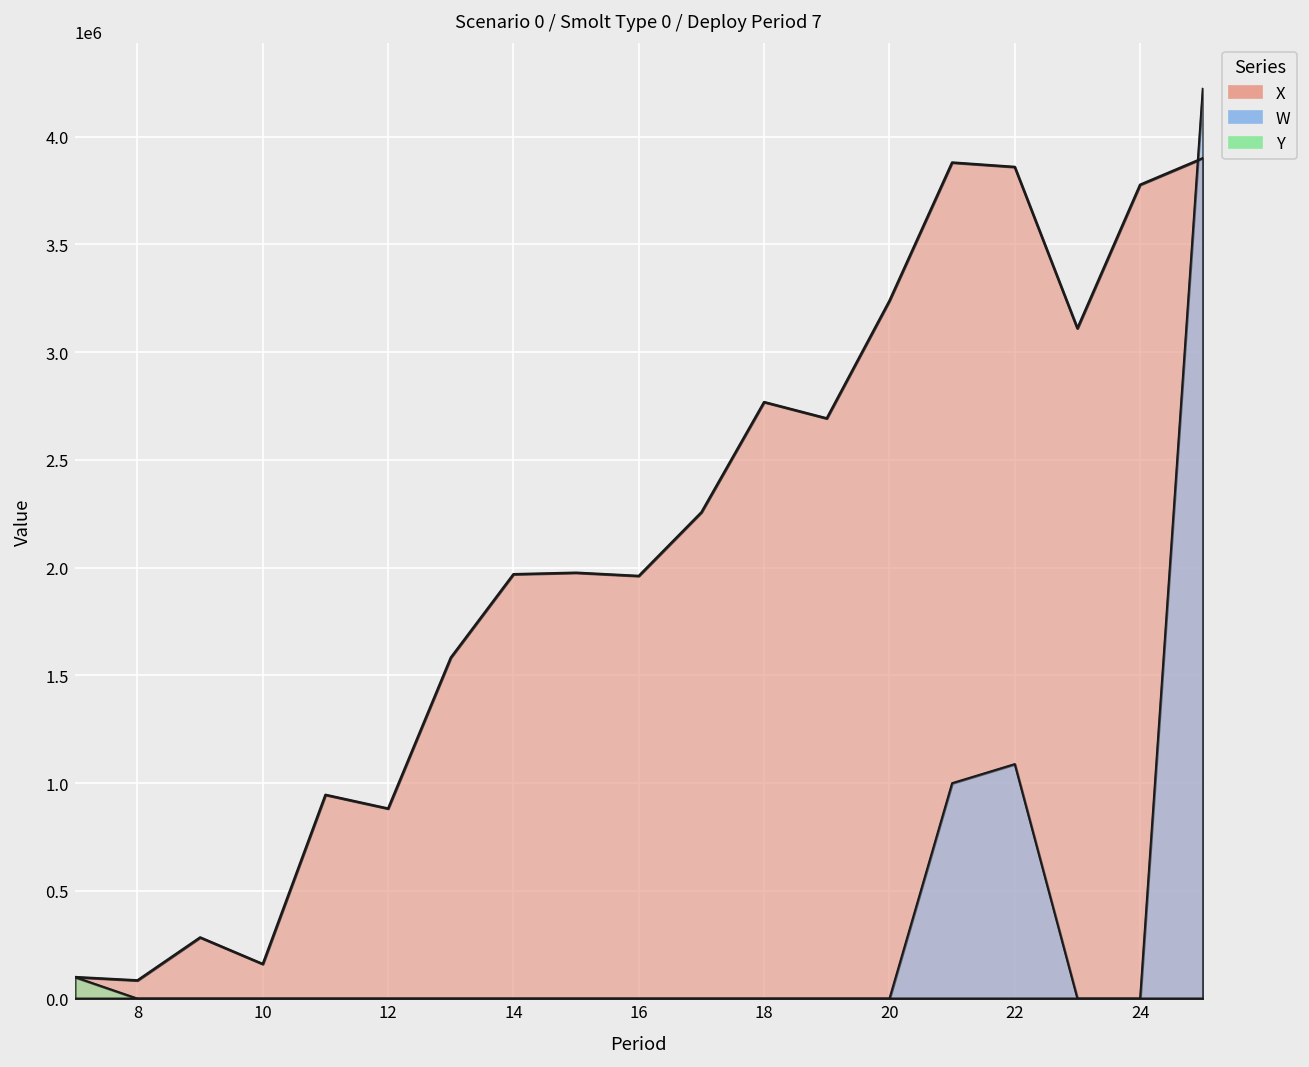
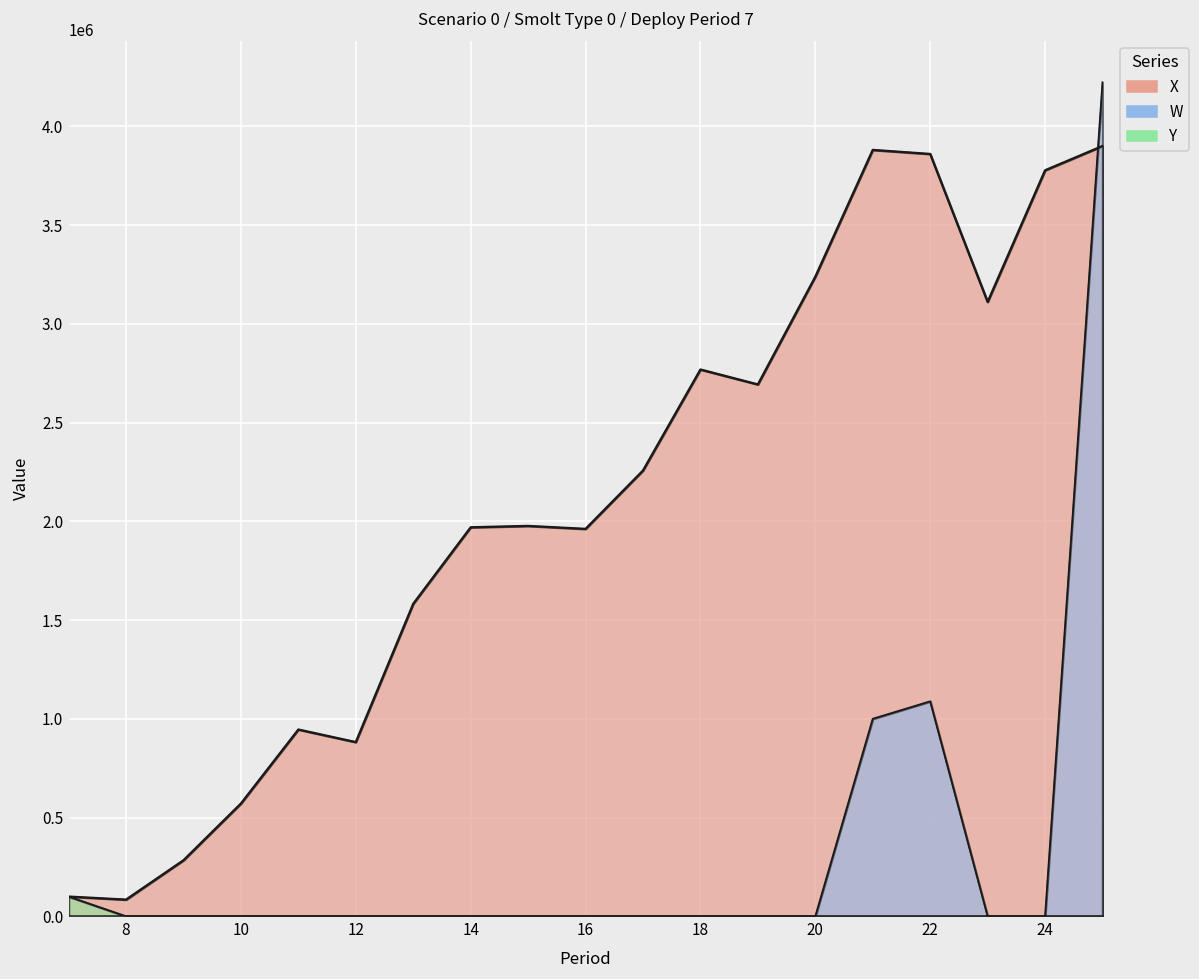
X, 10: 160000 -> 570000
